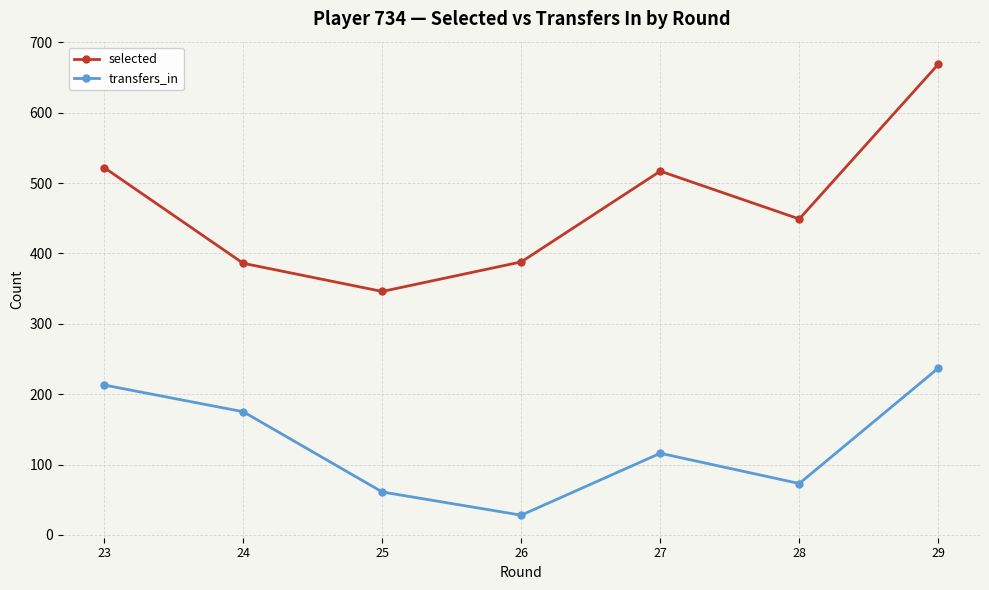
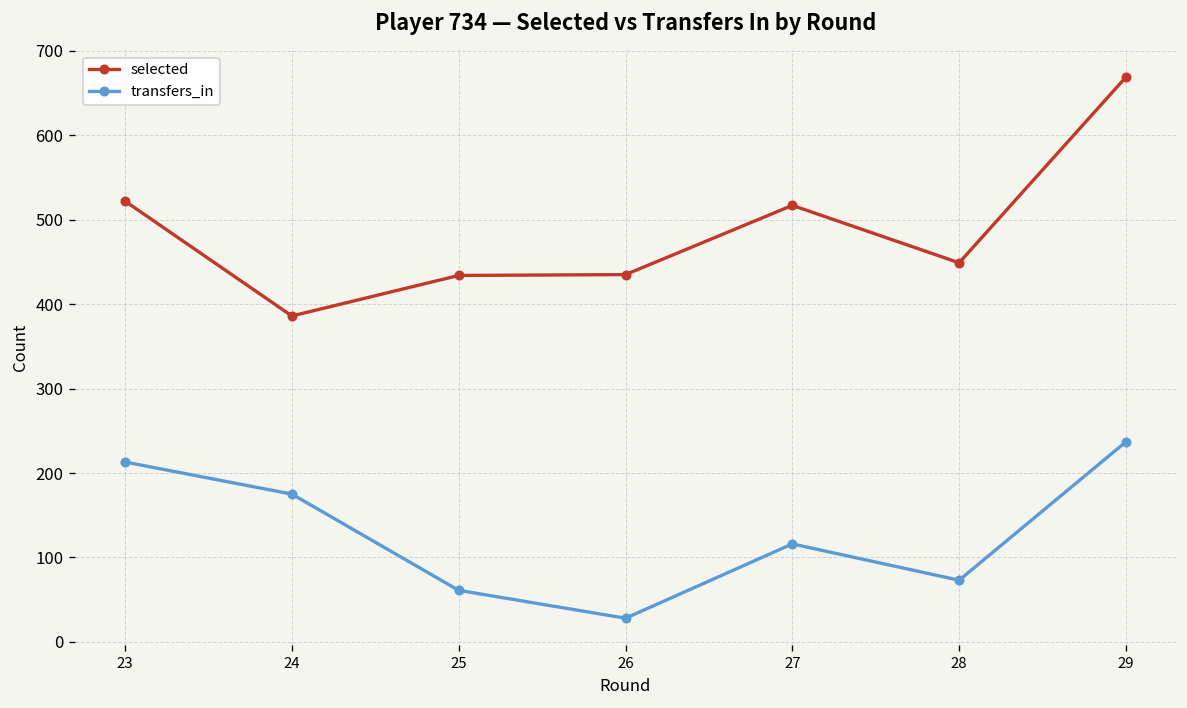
selected, 25: 350 -> 430
selected, 26: 390 -> 440
